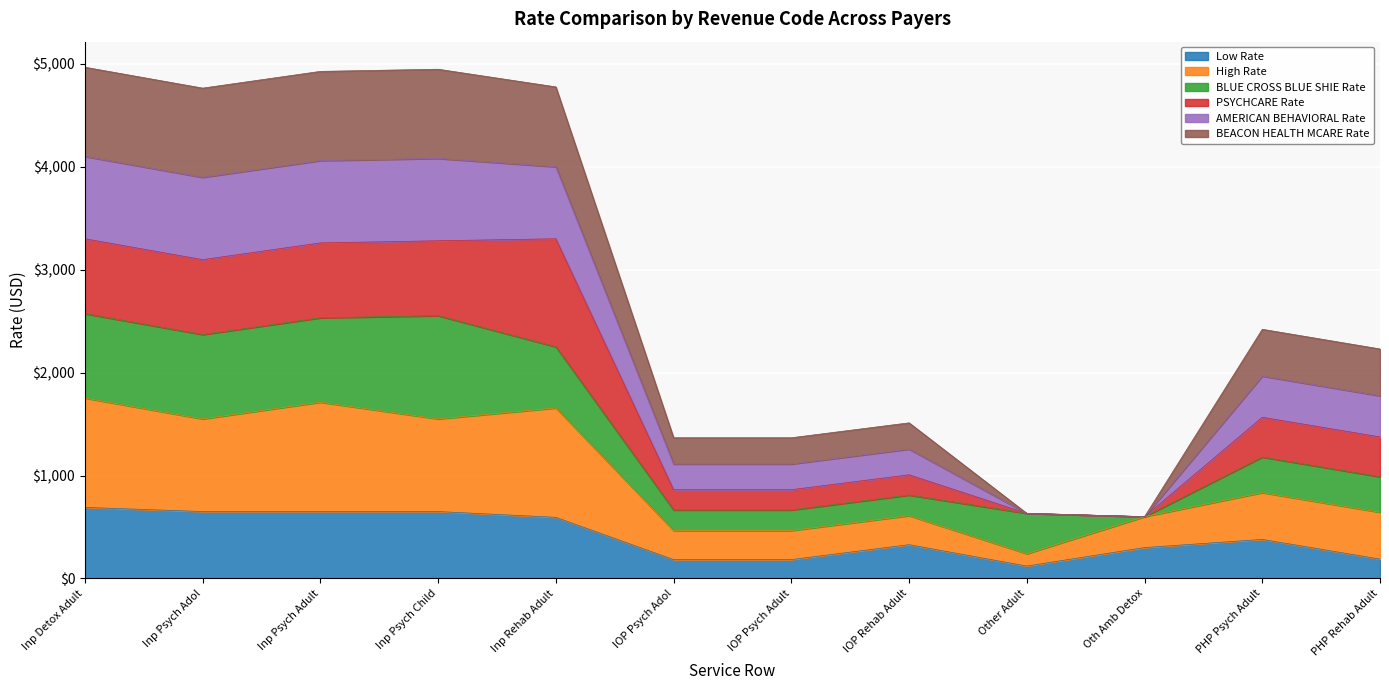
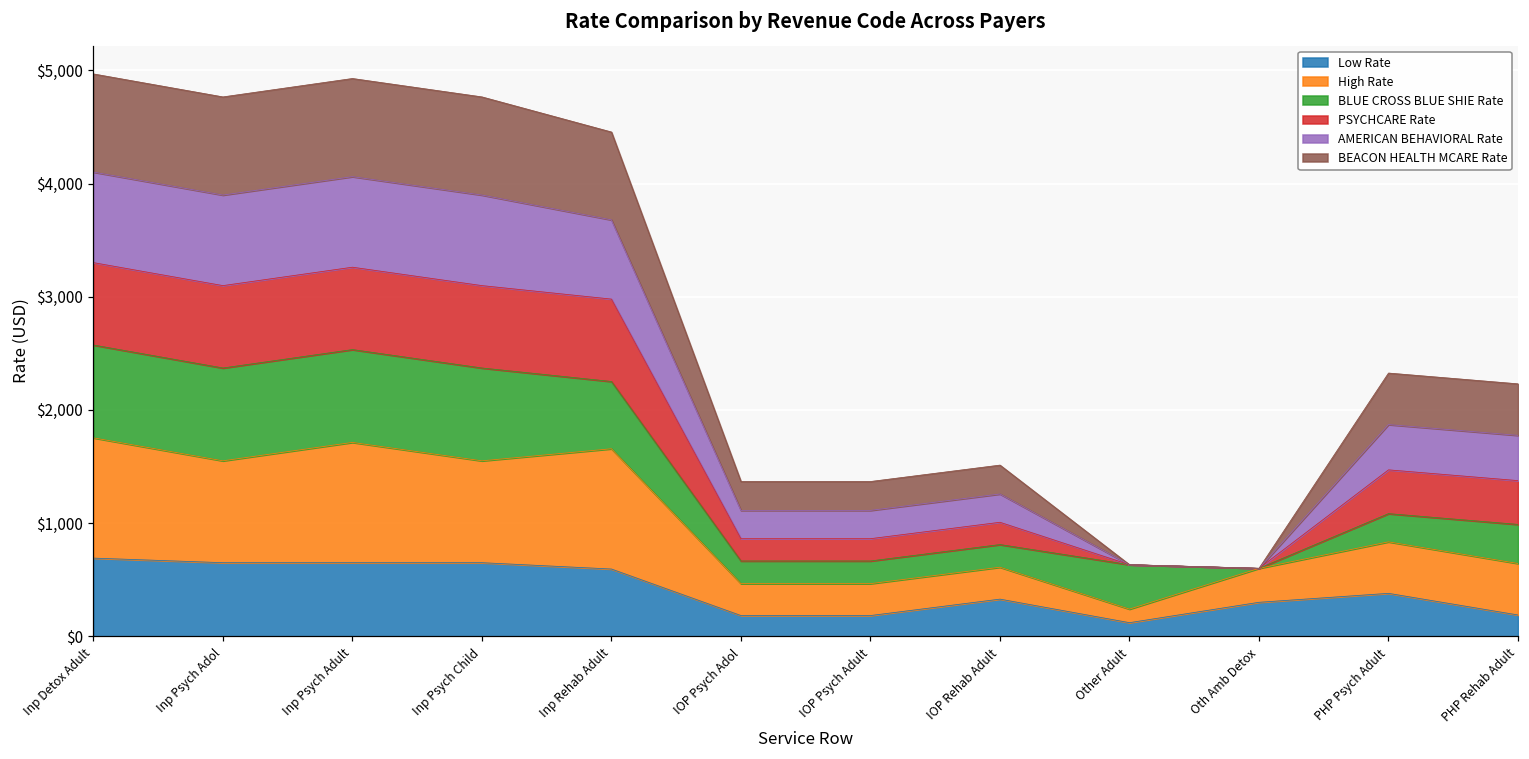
BLUE CROSS BLUE SHIE Rate, Inp Psych Child: $1,000 -> $820
PSYCHCARE Rate, Inp Rehab Adult: $1,050 -> $730
BLUE CROSS BLUE SHIE Rate, PHP Psych Adult: $350 -> $250
